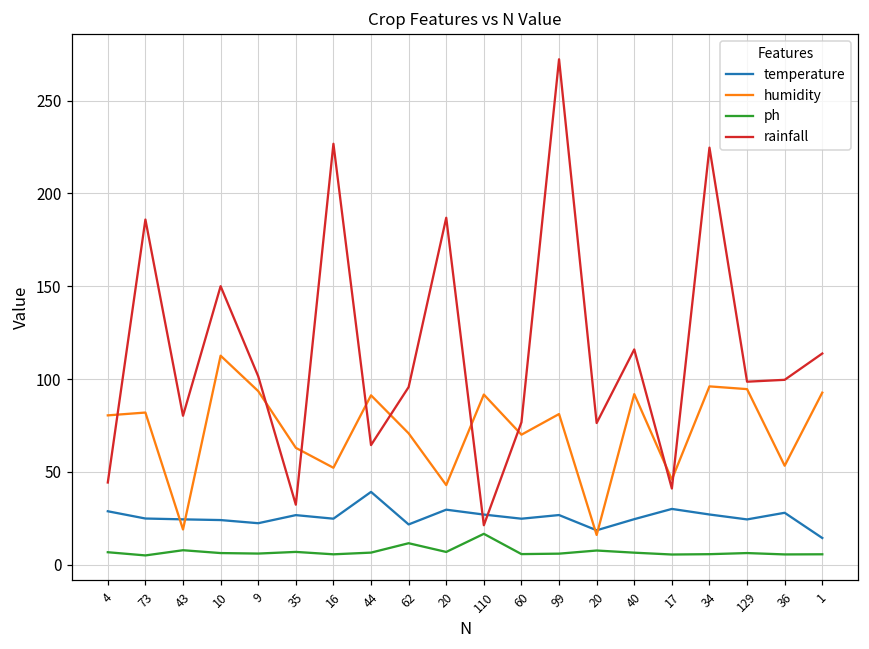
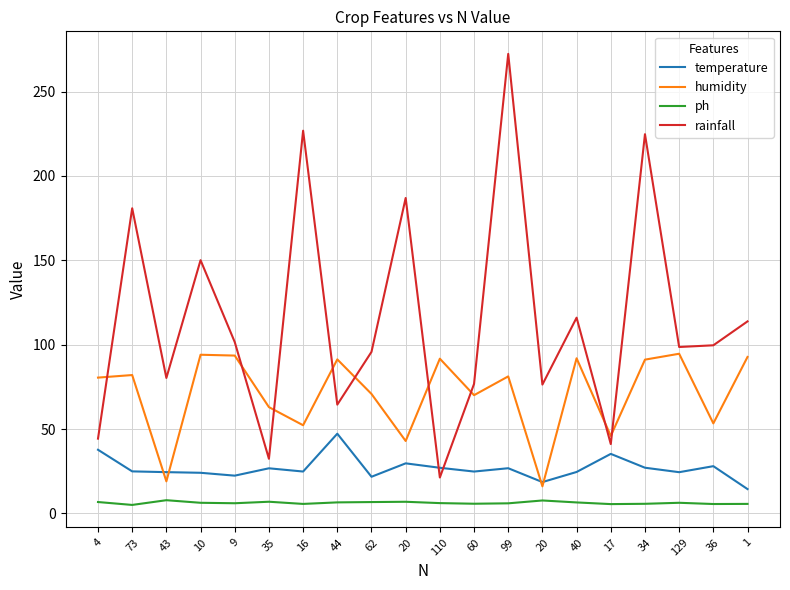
temperature, 4: 29 -> 38
rainfall, 73: 186 -> 181
humidity, 10: 113 -> 94
temperature, 44: 39 -> 47
ph, 62: 12 -> 7
ph, 110: 17 -> 6
temperature, 17: 30 -> 35
humidity, 34: 96 -> 91
